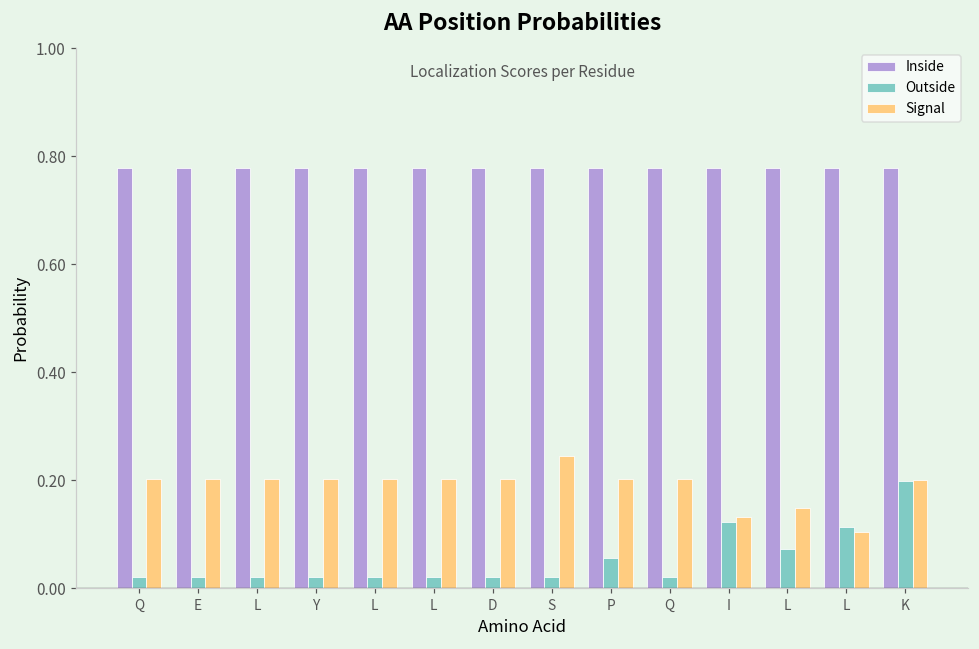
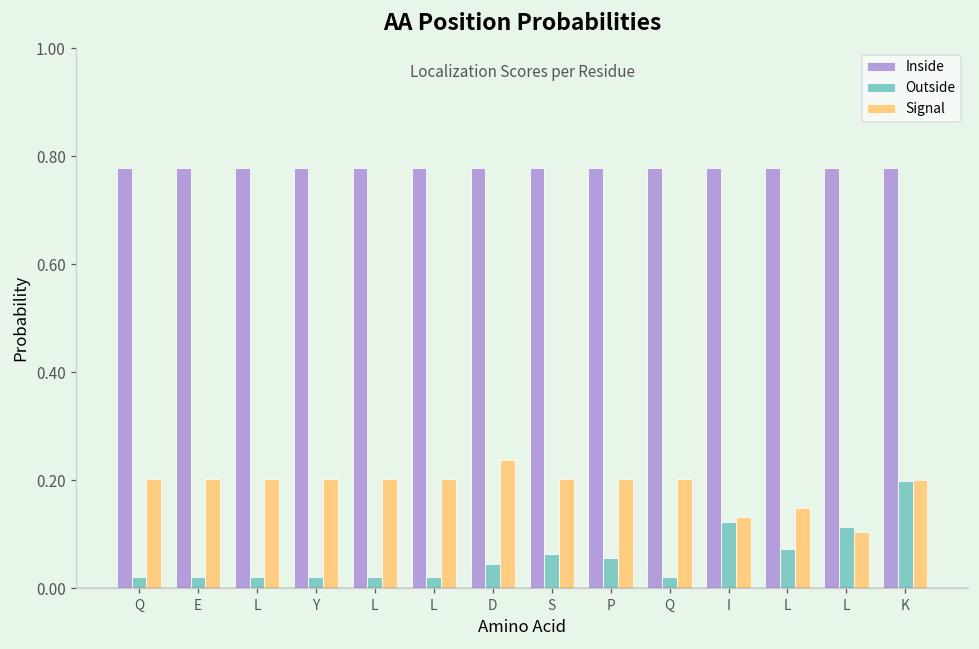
Outside, D: 0.02 -> 0.05
Signal, D: 0.20 -> 0.24
Outside, S: 0.02 -> 0.06
Signal, S: 0.24 -> 0.20
